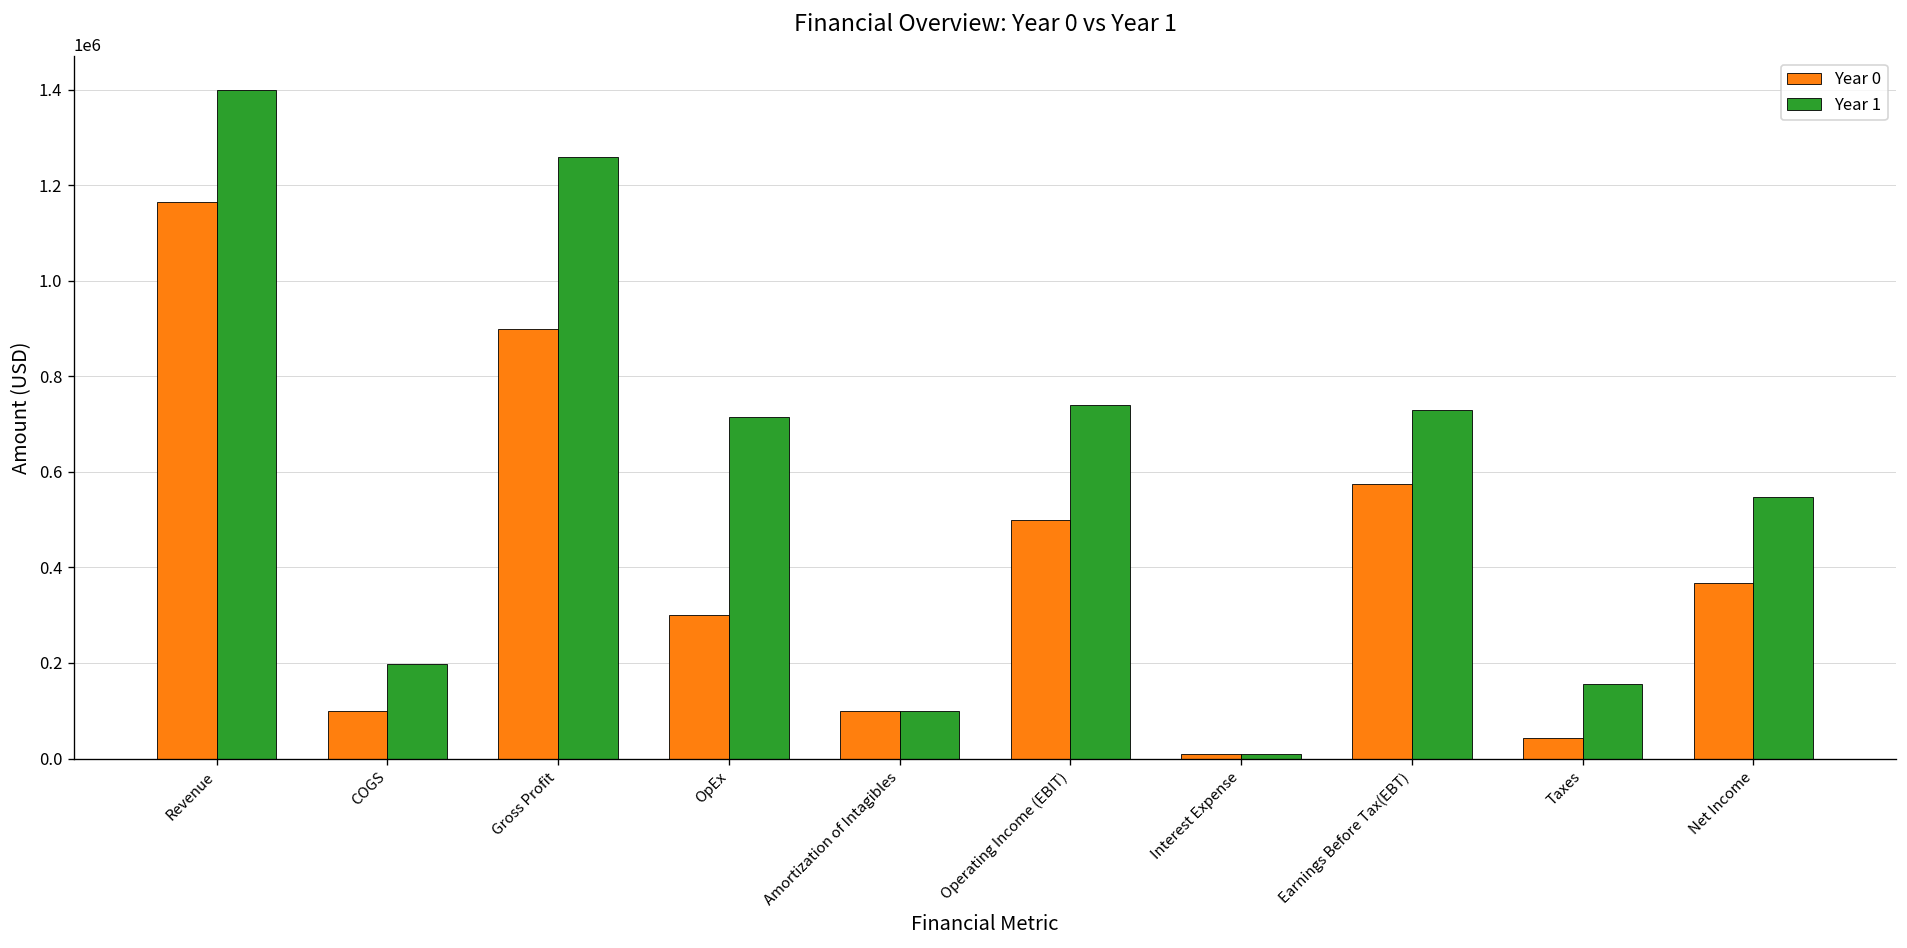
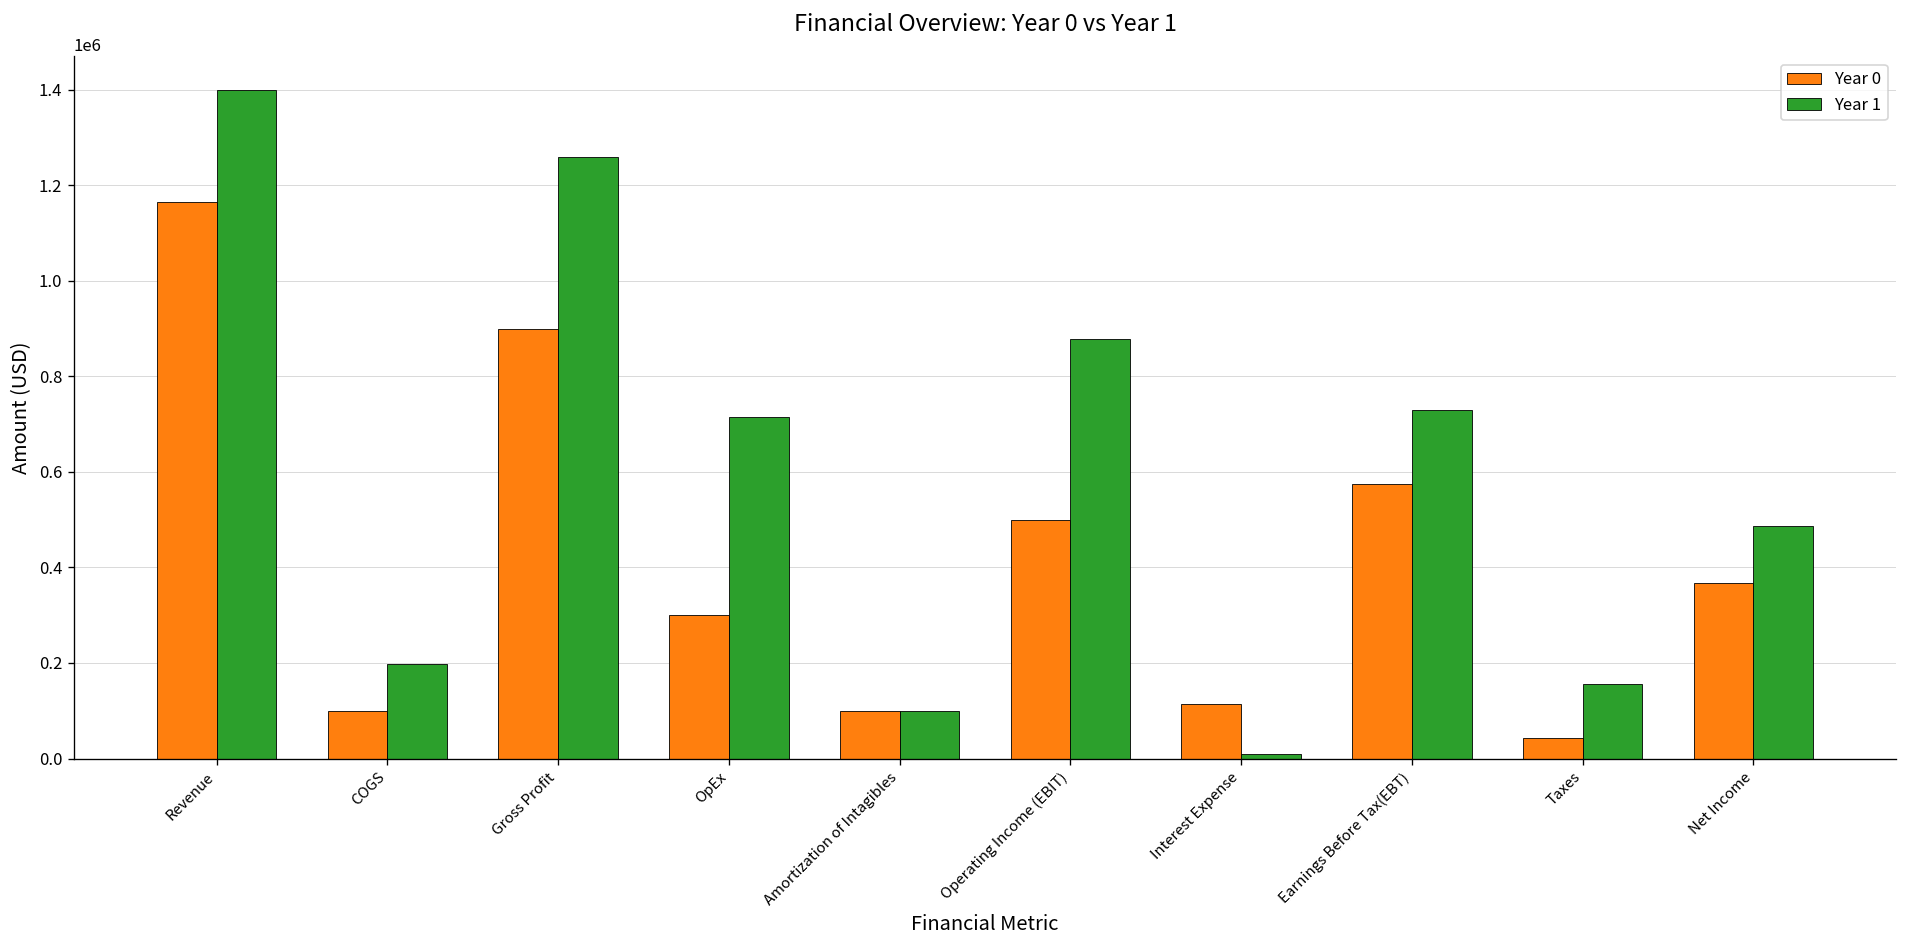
Year 1, Operating Income (EBIT): 740000 -> 880000
Year 0, Interest Expense: 10000 -> 110000
Year 1, Net Income: 550000 -> 490000
